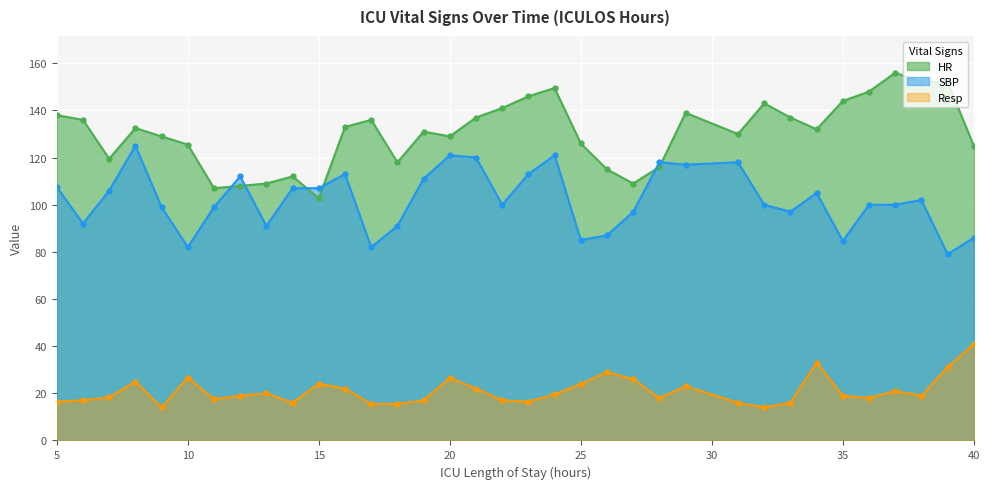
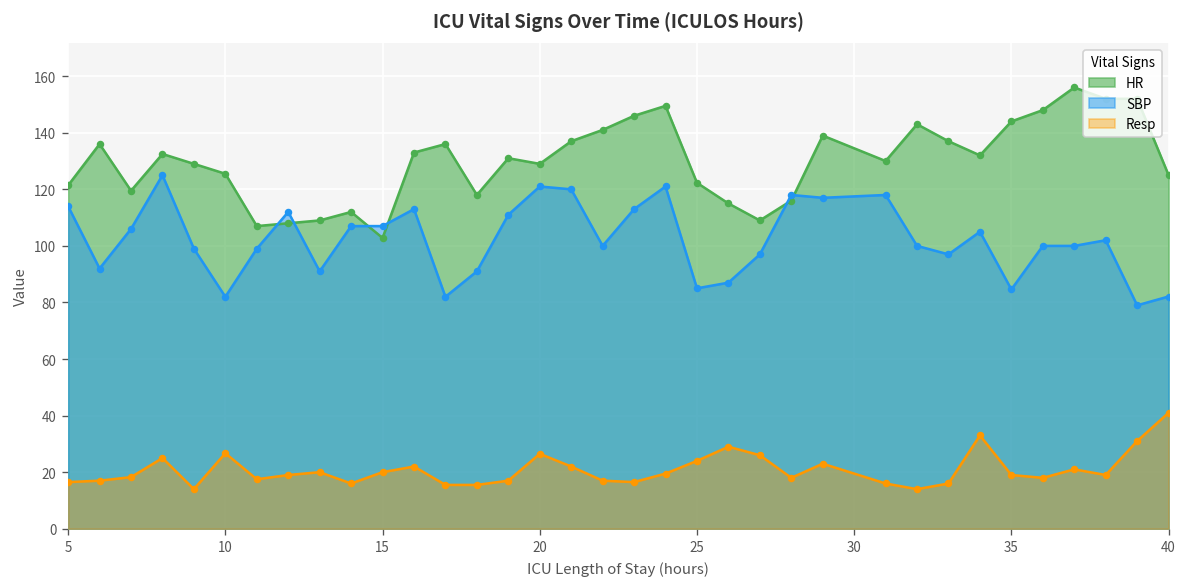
HR, 5: 138 -> 121
SBP, 5: 108 -> 114
Resp, 15: 24 -> 20
HR, 25: 126 -> 122
SBP, 40: 86 -> 82
